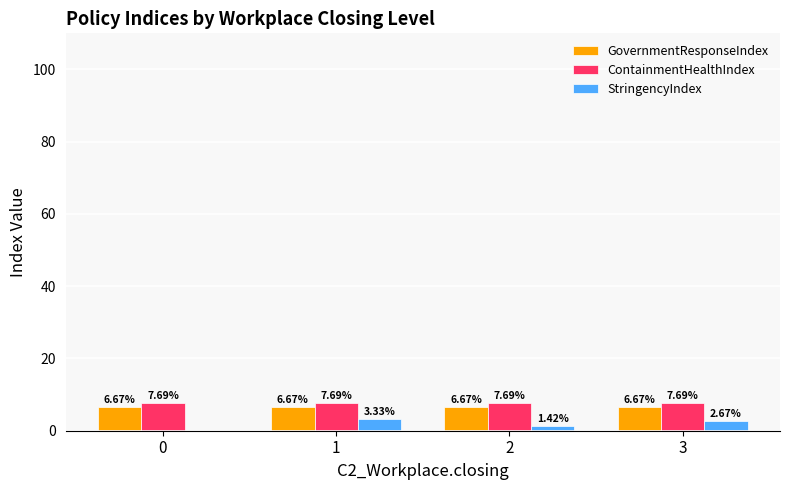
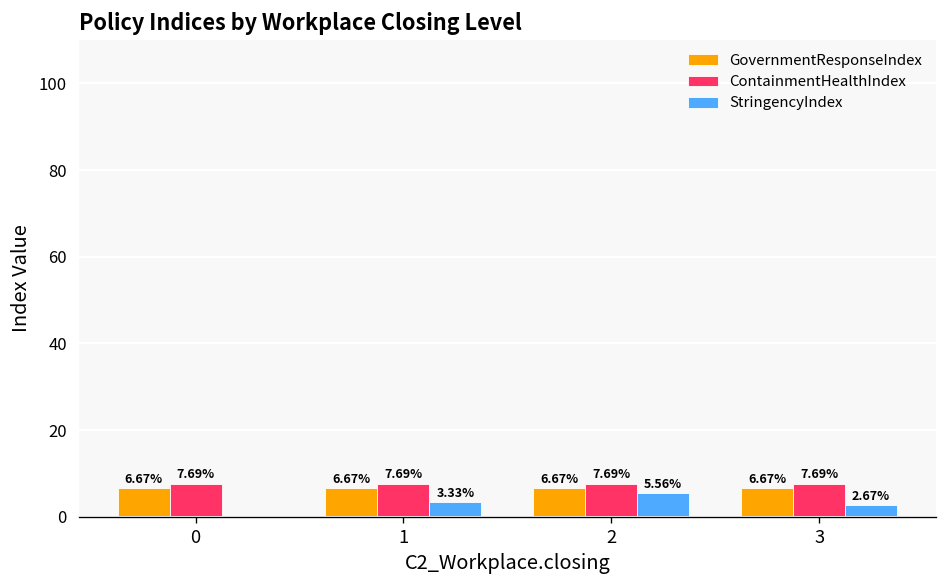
StringencyIndex, 2: 1.42% -> 5.56%
